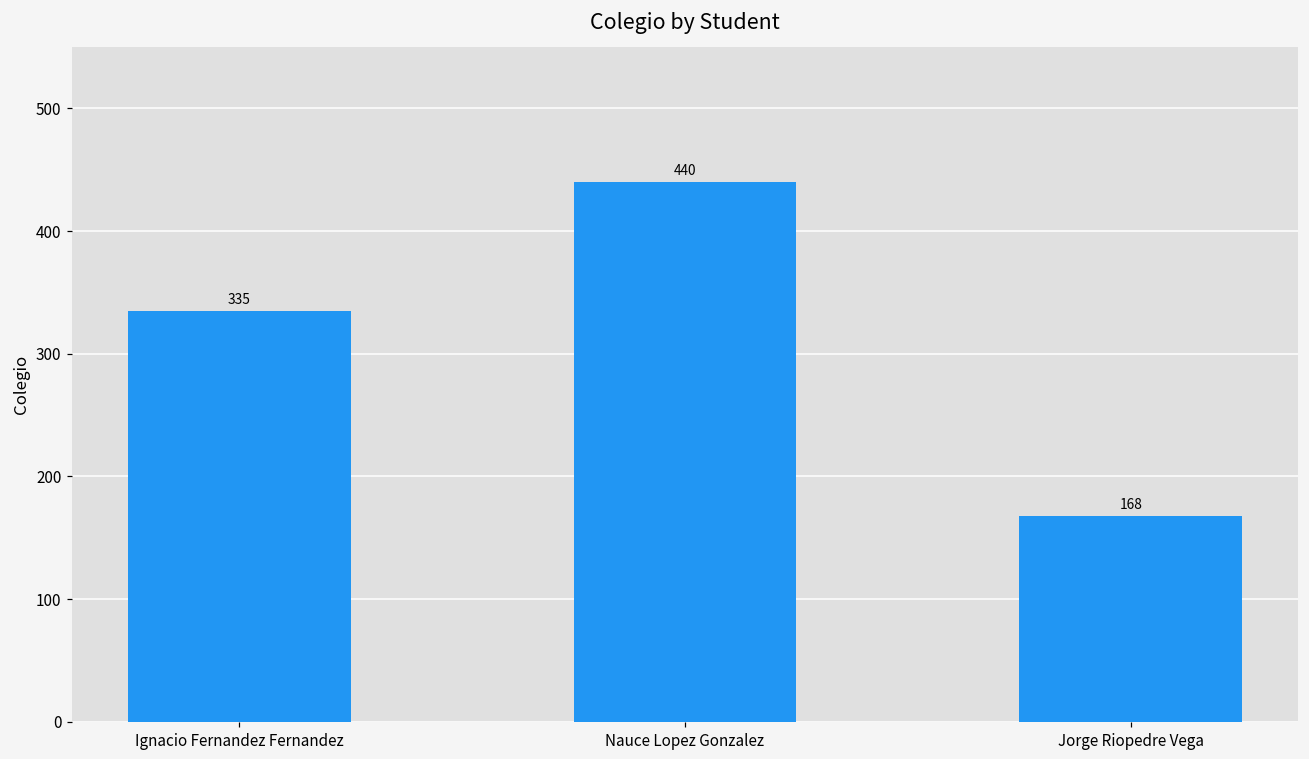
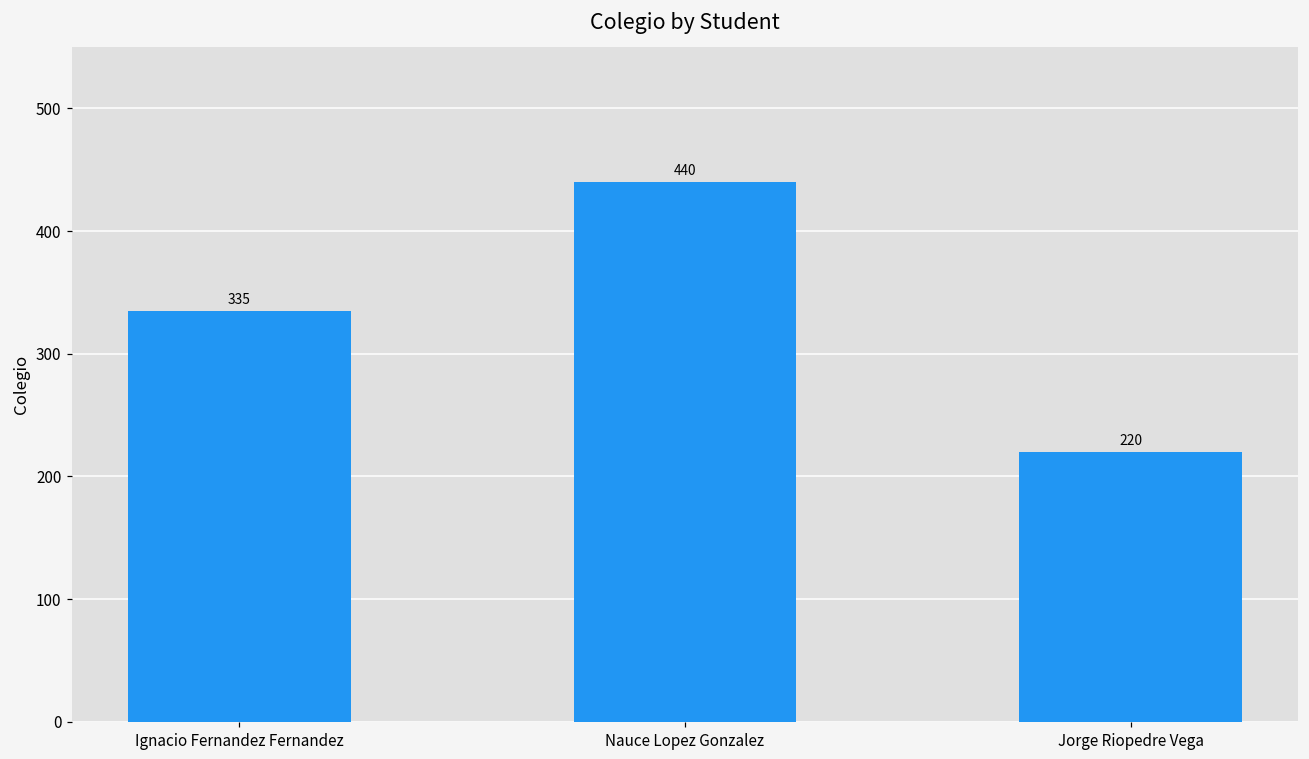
Jorge Riopedre Vega: 168 -> 220
